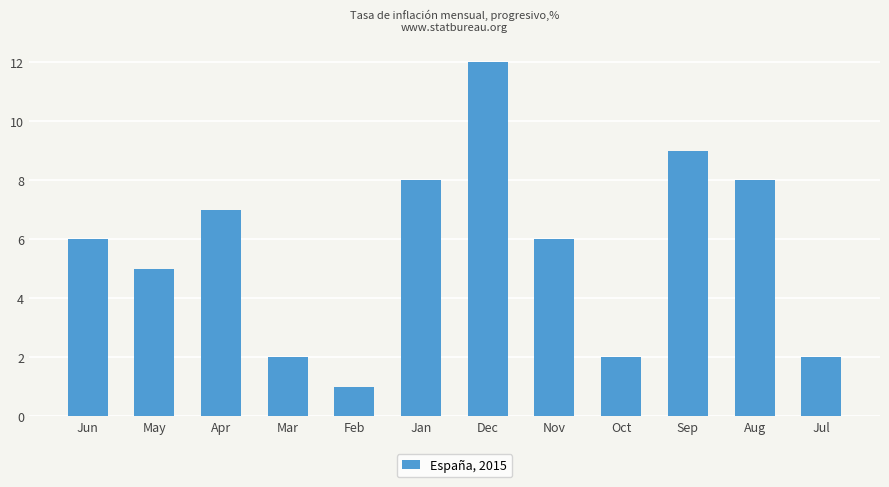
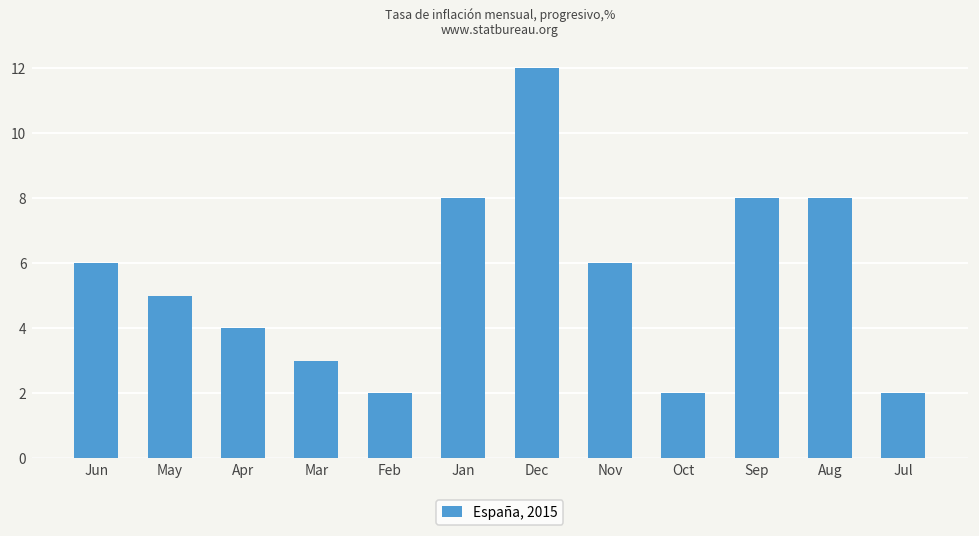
Apr: 7 -> 4
Mar: 2 -> 3
Feb: 1 -> 2
Sep: 9 -> 8
